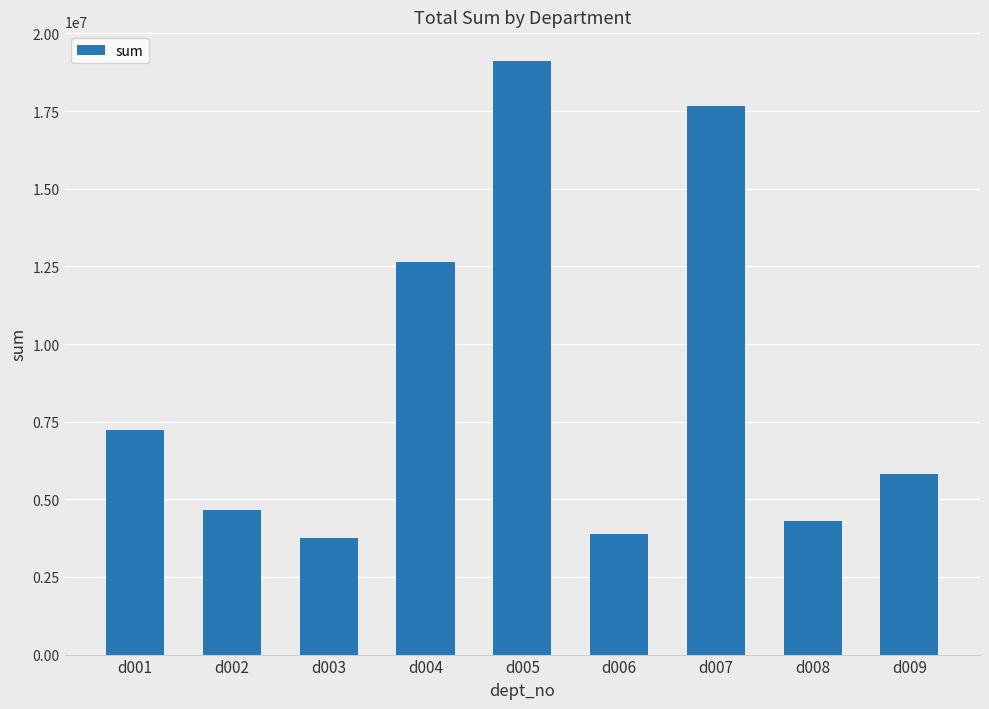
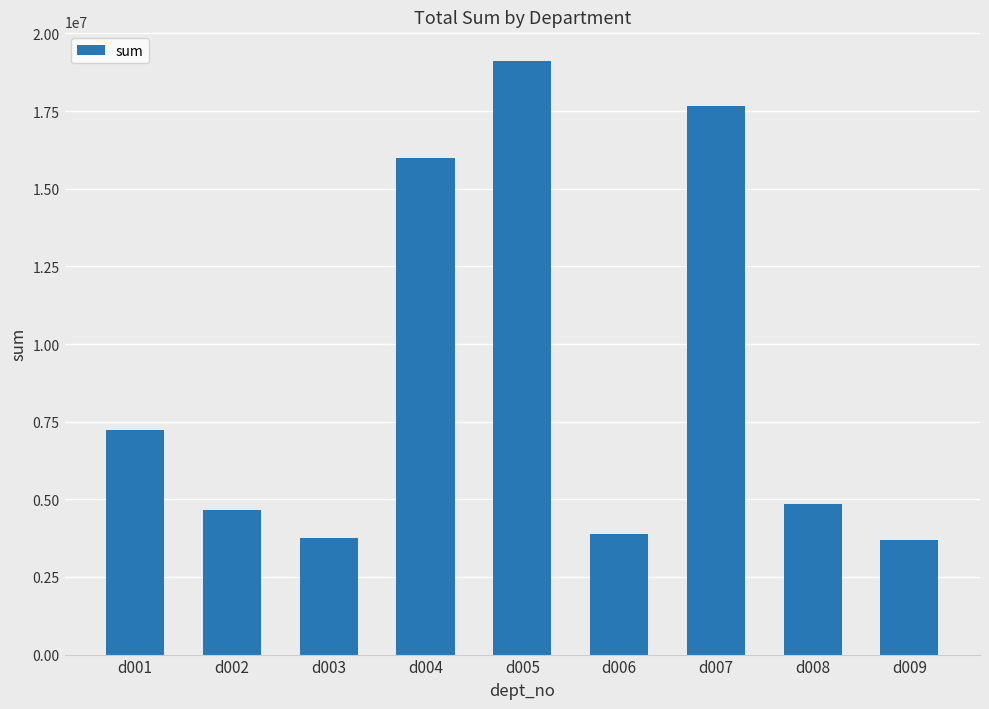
d004: 12600000 -> 16000000
d008: 4300000 -> 4800000
d009: 5800000 -> 3700000
